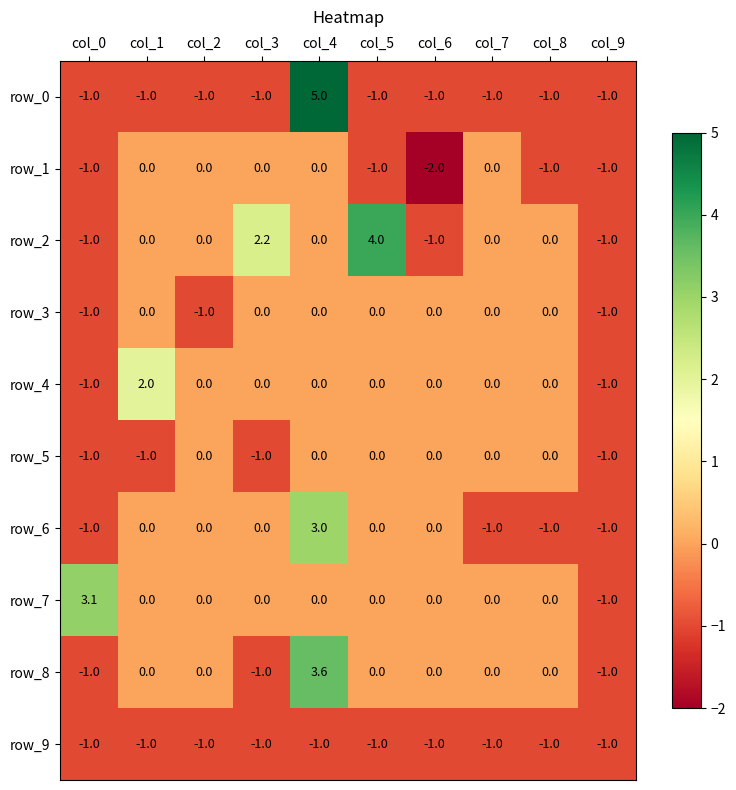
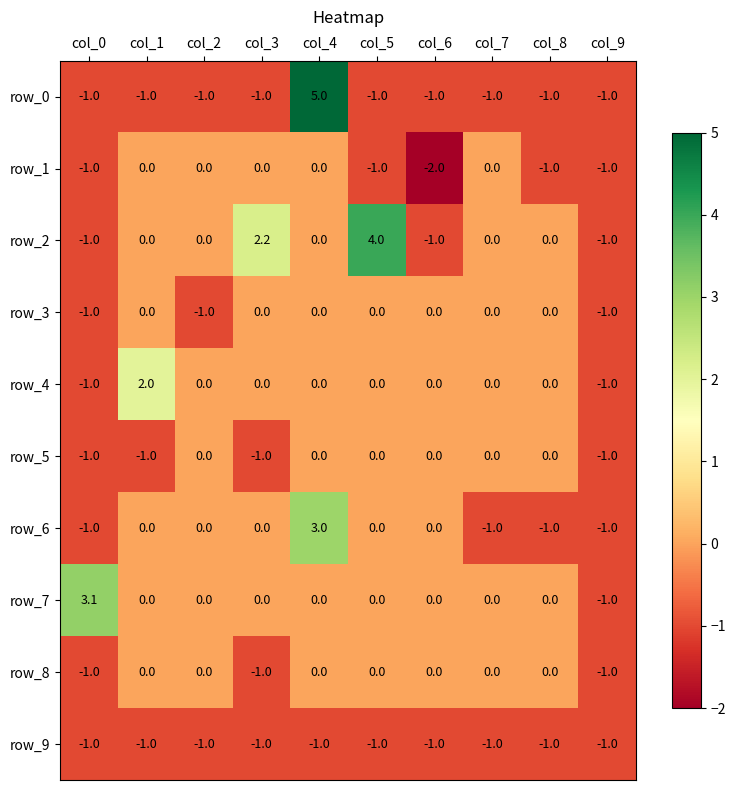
row_8, col_4: 3.6 -> 0.0
